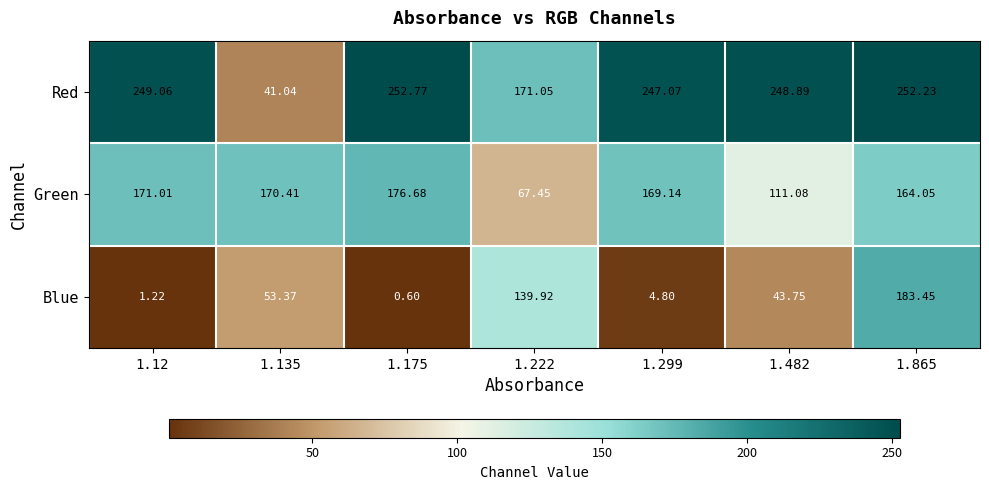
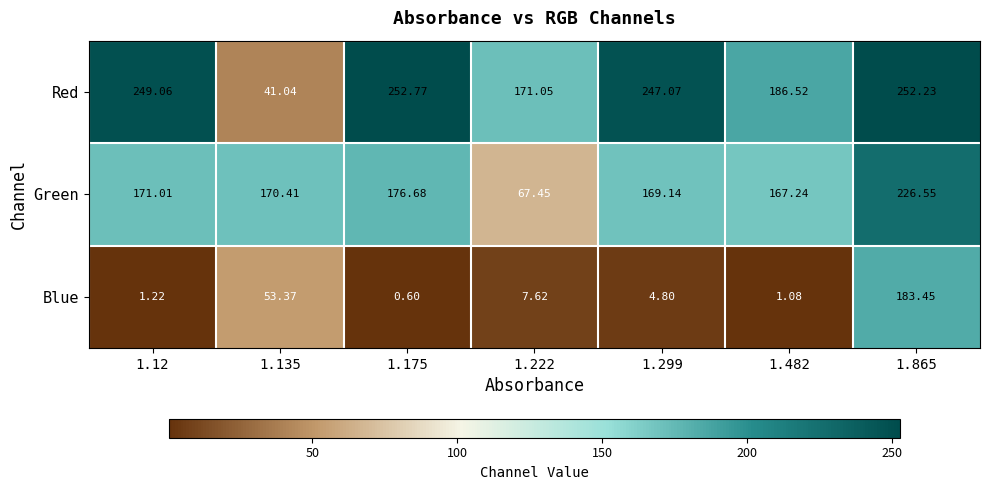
Red, 1.482: 248.89 -> 186.52
Green, 1.482: 111.08 -> 167.24
Green, 1.865: 164.05 -> 226.55
Blue, 1.222: 139.92 -> 7.62
Blue, 1.482: 43.75 -> 1.08
